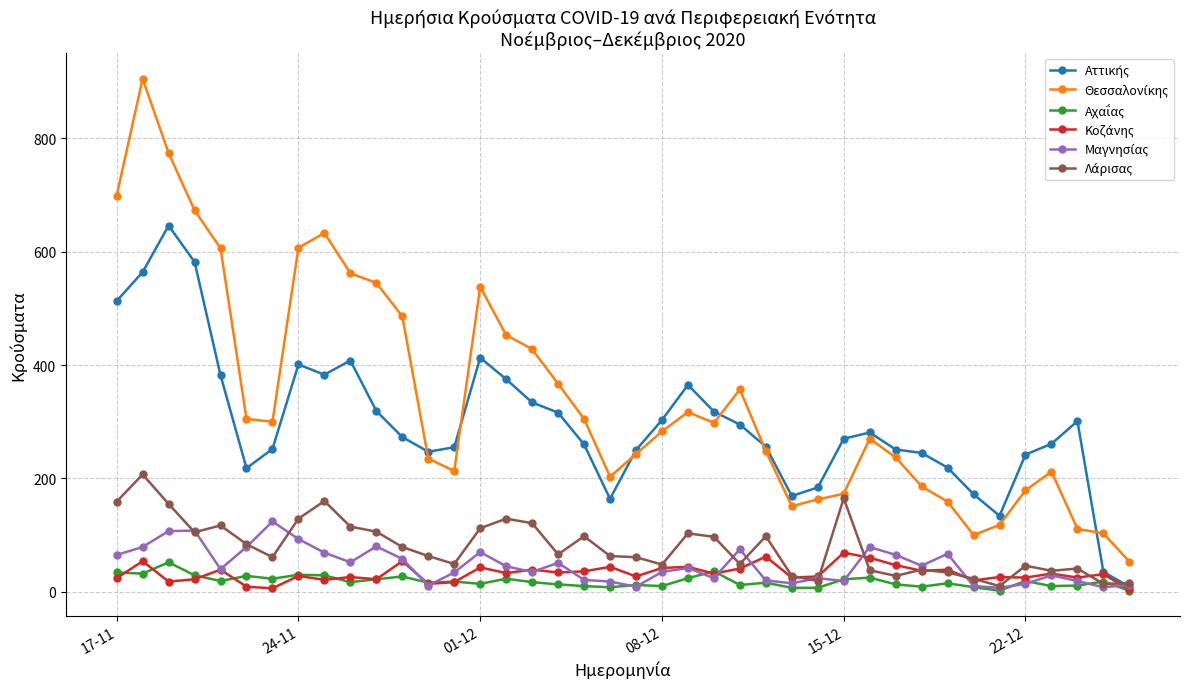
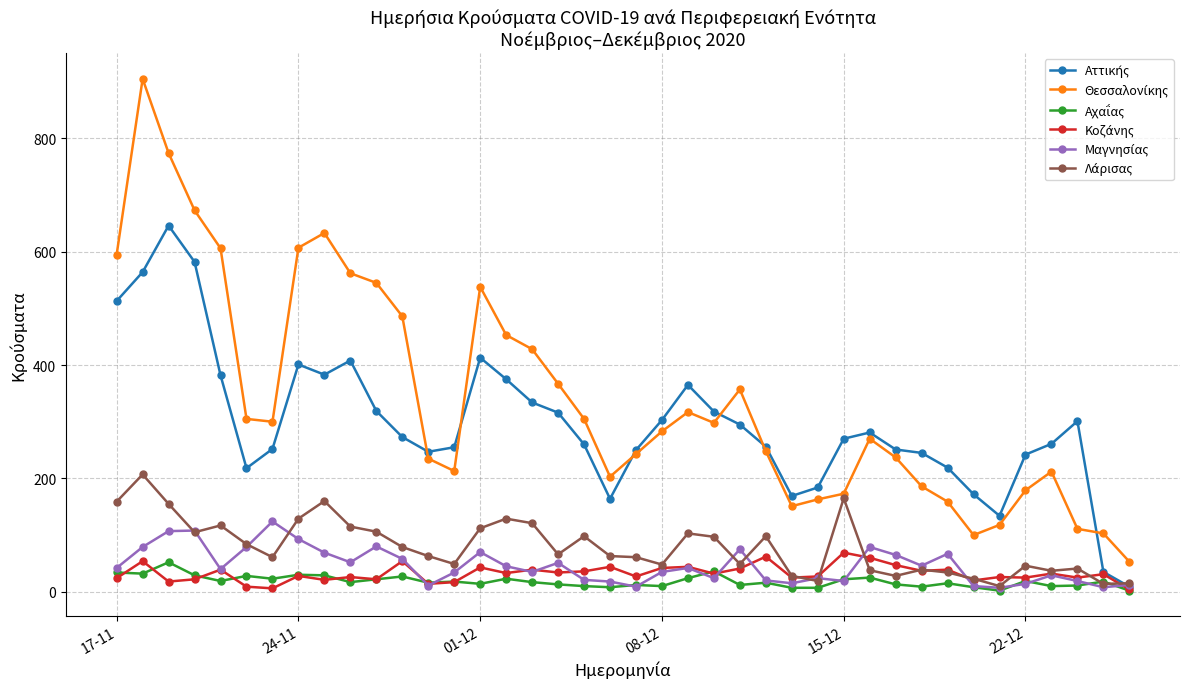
Θεσσαλονίκης, 17-11: 700 -> 600
Μαγνησίας, 17-11: 70 -> 40
